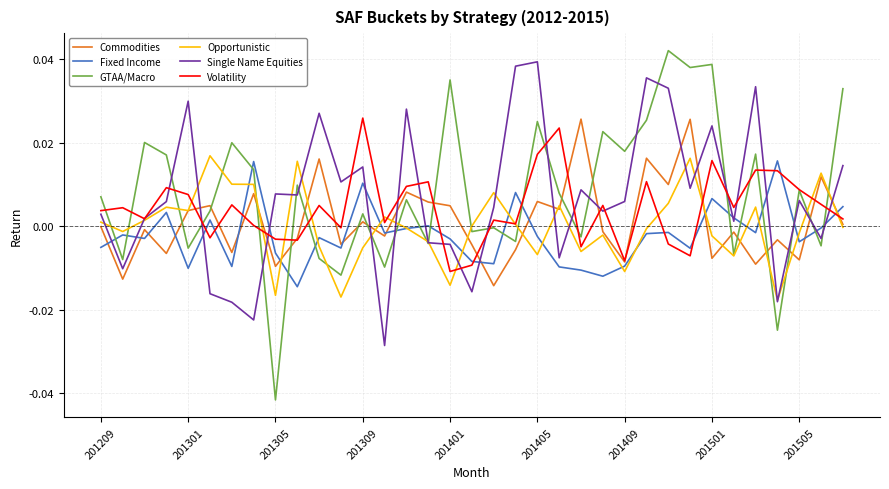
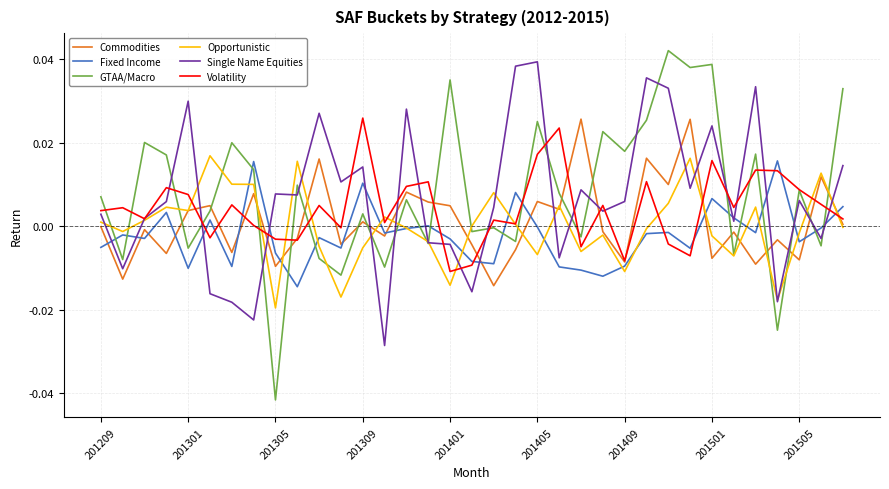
Opportunistic, 201305: -0.017 -> -0.020
Fixed Income, 201405: -0.002 -> 0.000
